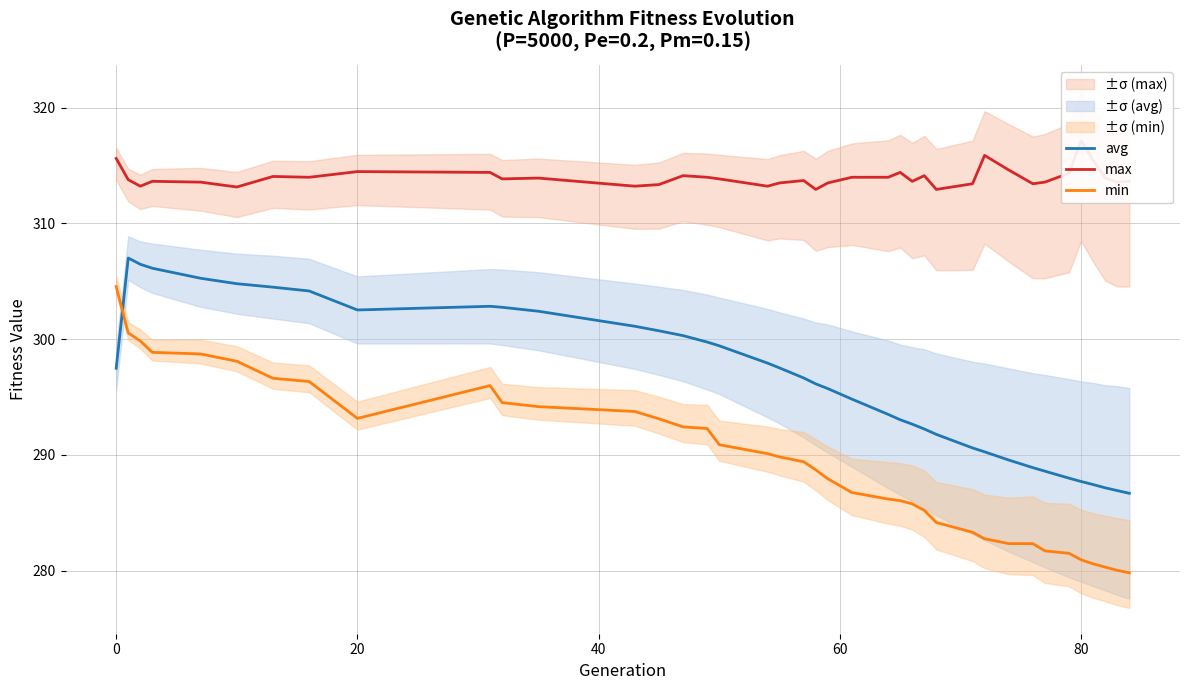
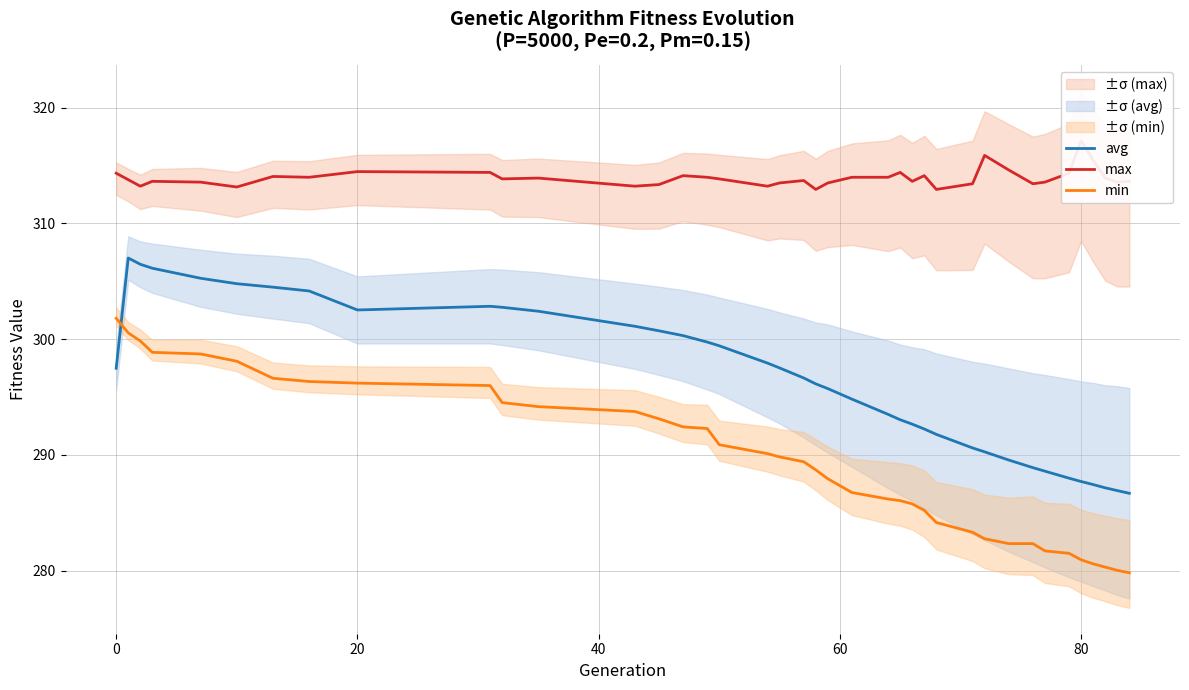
max, 0: 315.6 -> 314.3
min, 0: 304.5 -> 301.8
min, 20: 293.2 -> 296.2
